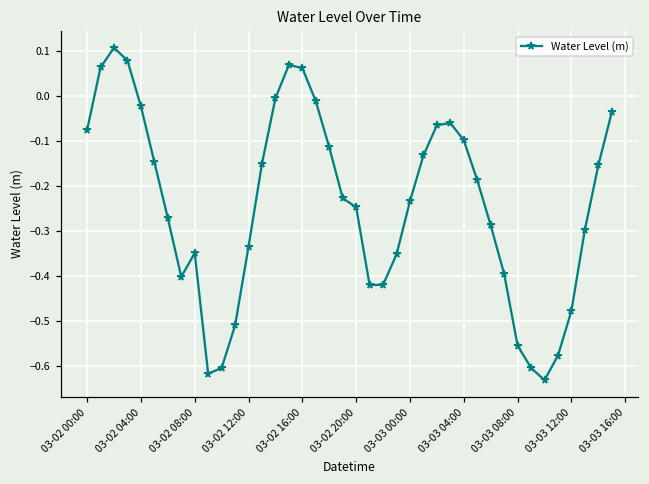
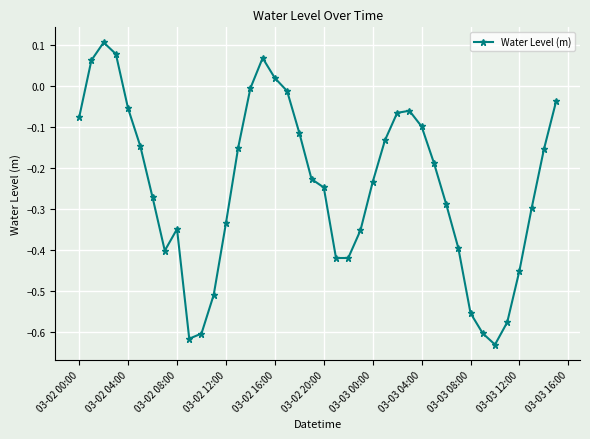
03-02 04:00: -0.02 -> -0.05
03-02 16:00: 0.06 -> 0.02
03-03 12:00: -0.48 -> -0.45
